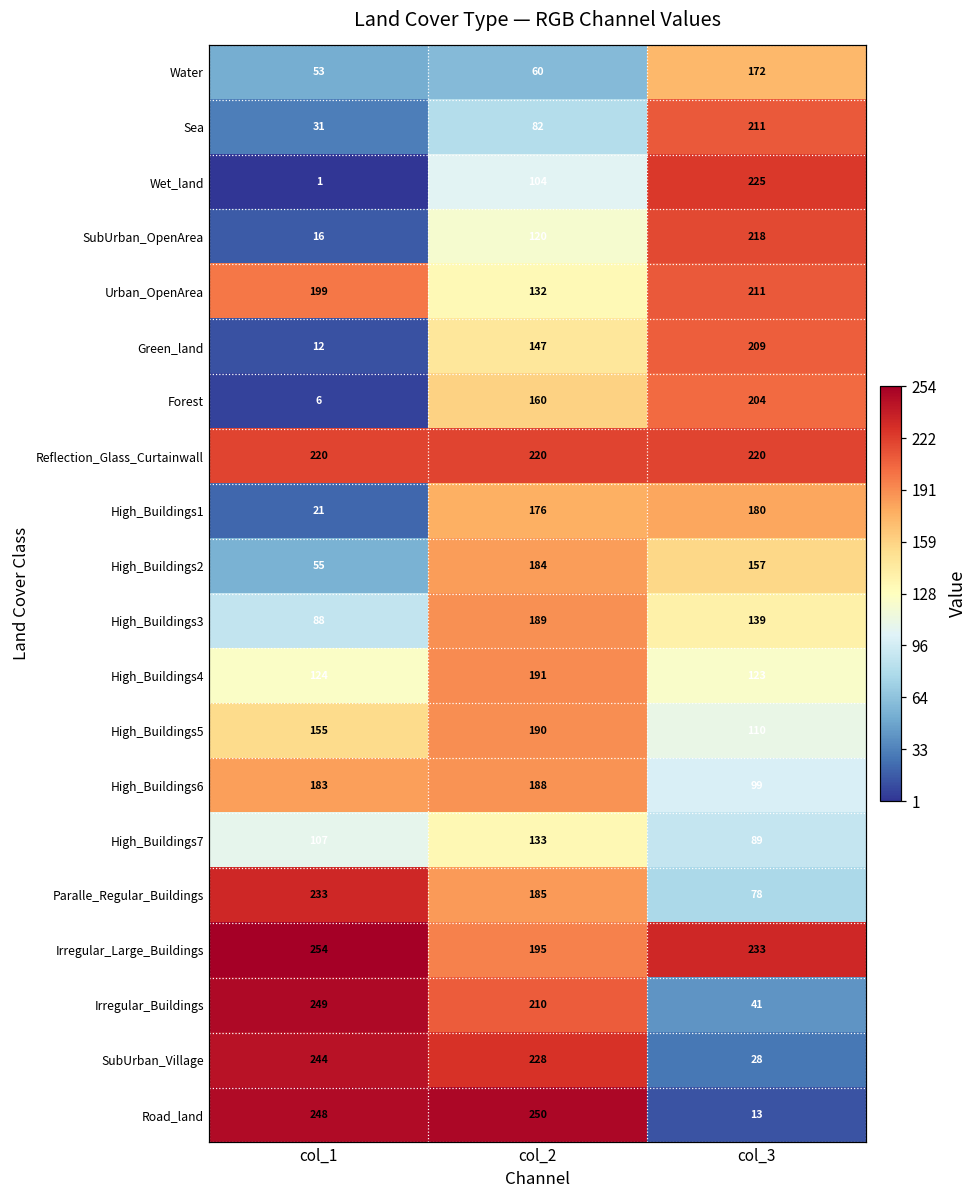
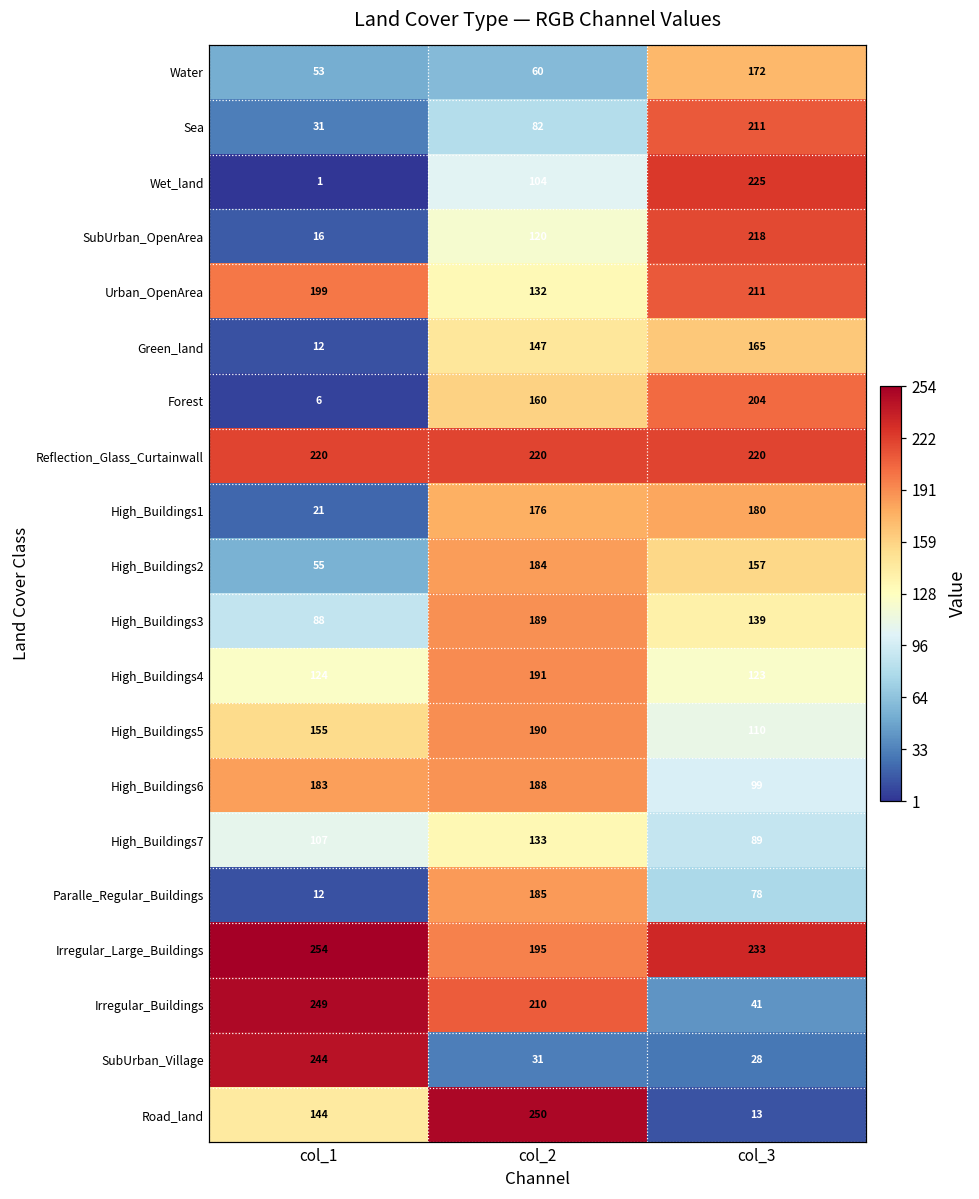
Green_land, col_3: 209 -> 165
Paralle_Regular_Buildings, col_1: 233 -> 12
SubUrban_Village, col_2: 228 -> 31
Road_land, col_1: 248 -> 144
